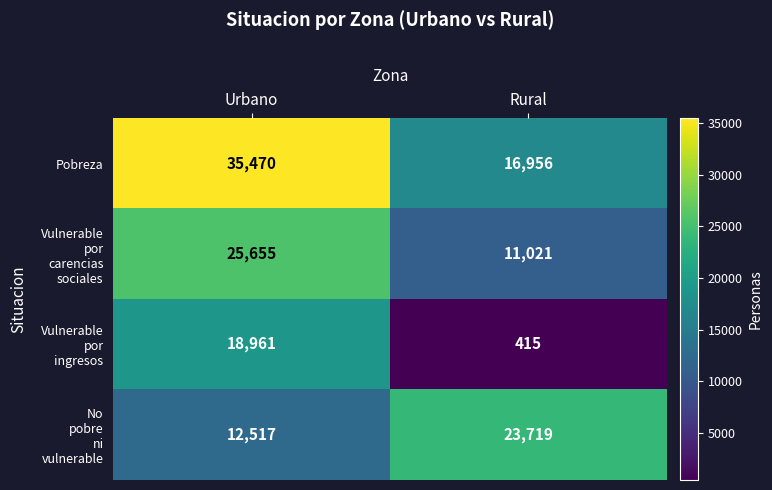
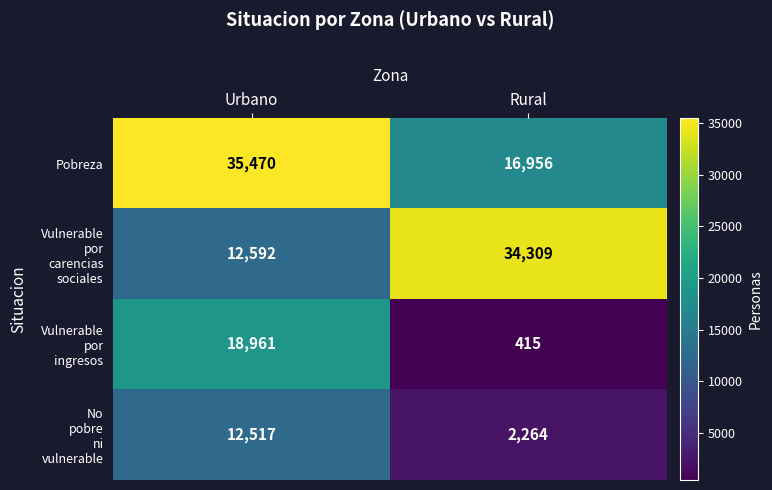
Vulnerable por carencias sociales, Urbano: 25,655 -> 12,592
Vulnerable por carencias sociales, Rural: 11,021 -> 34,309
No pobre ni vulnerable, Rural: 23,719 -> 2,264
